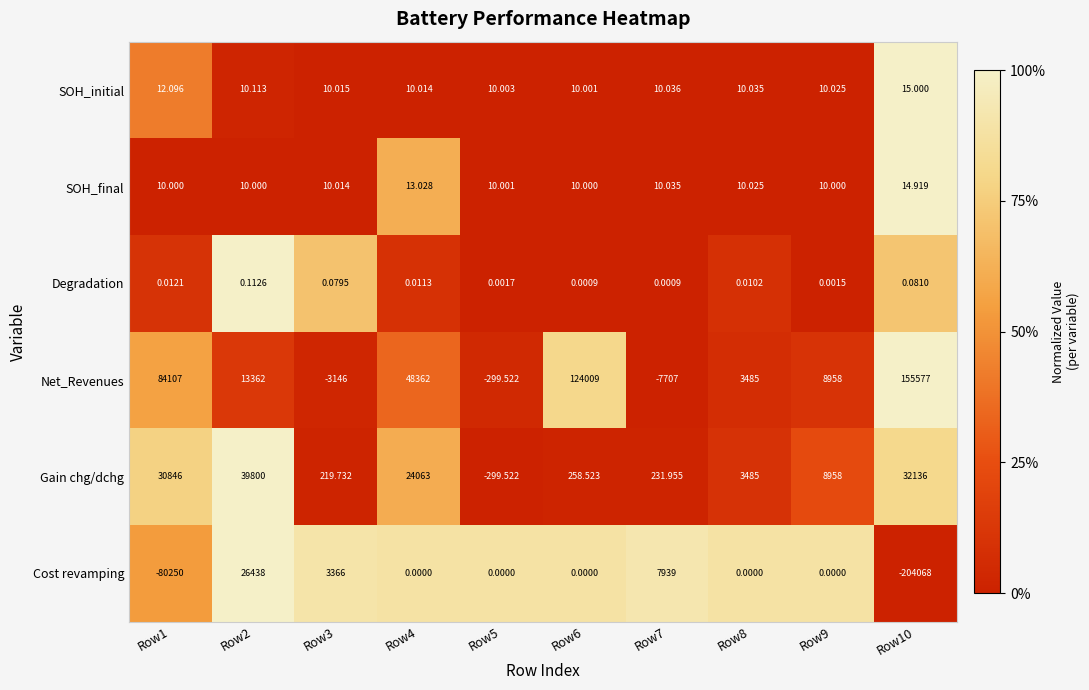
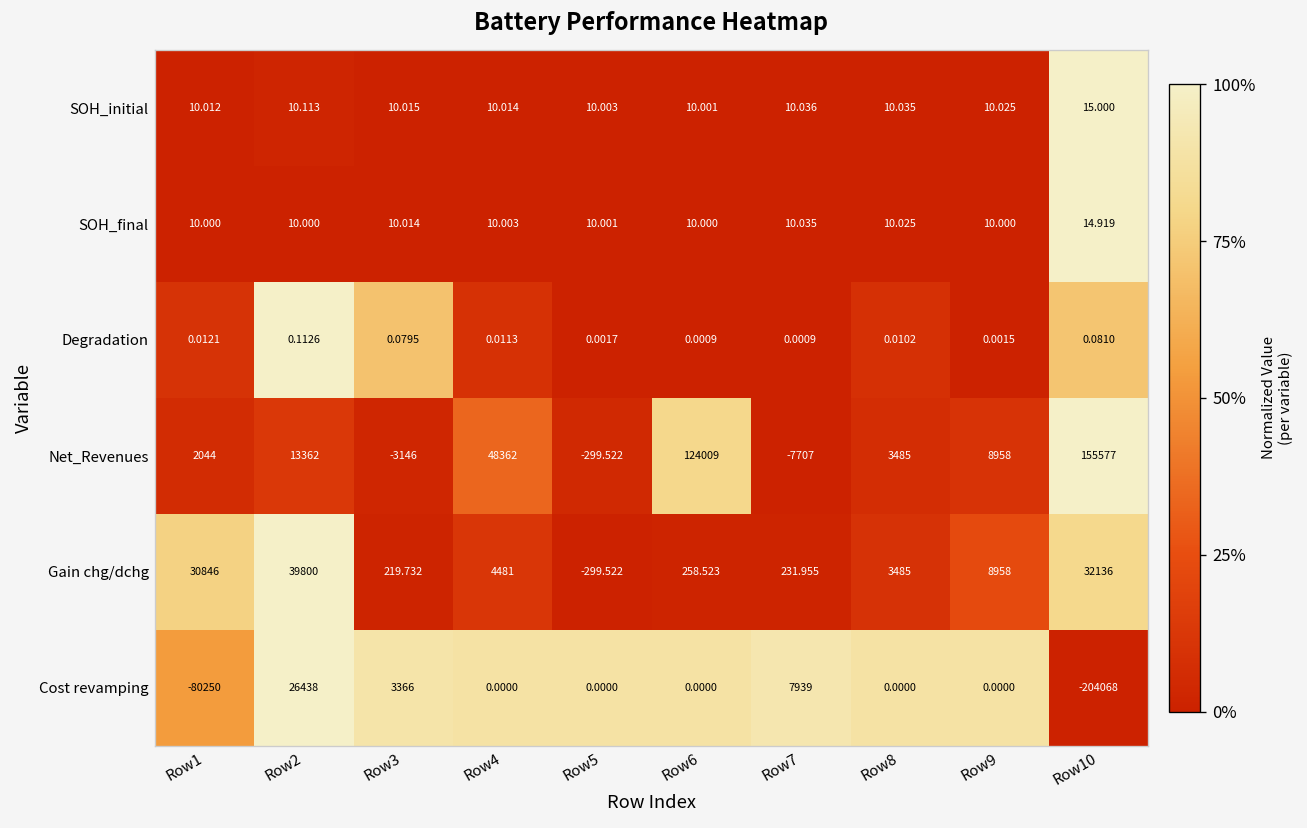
SOH_initial, Row1: 12.096 -> 10.012
SOH_final, Row4: 13.028 -> 10.003
Net_Revenues, Row1: 84107 -> 2044
Gain chg/dchg, Row4: 24063 -> 4481
